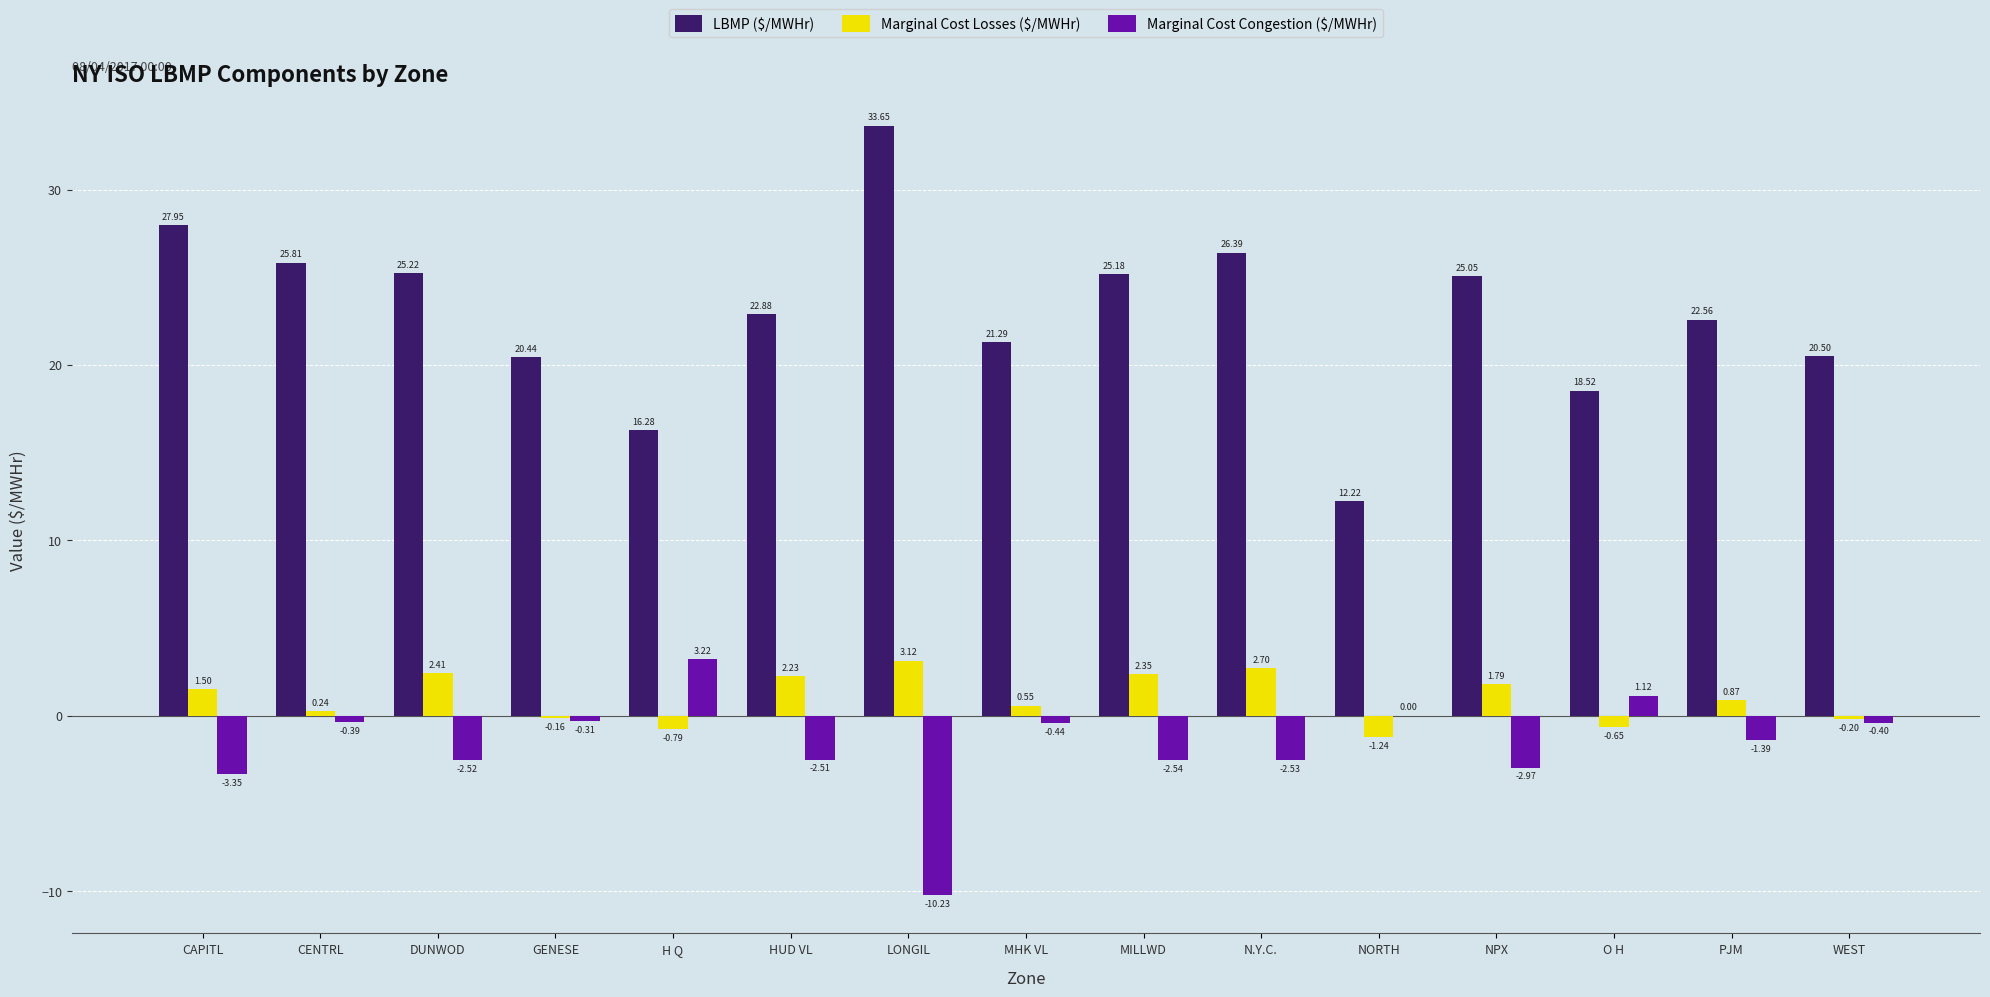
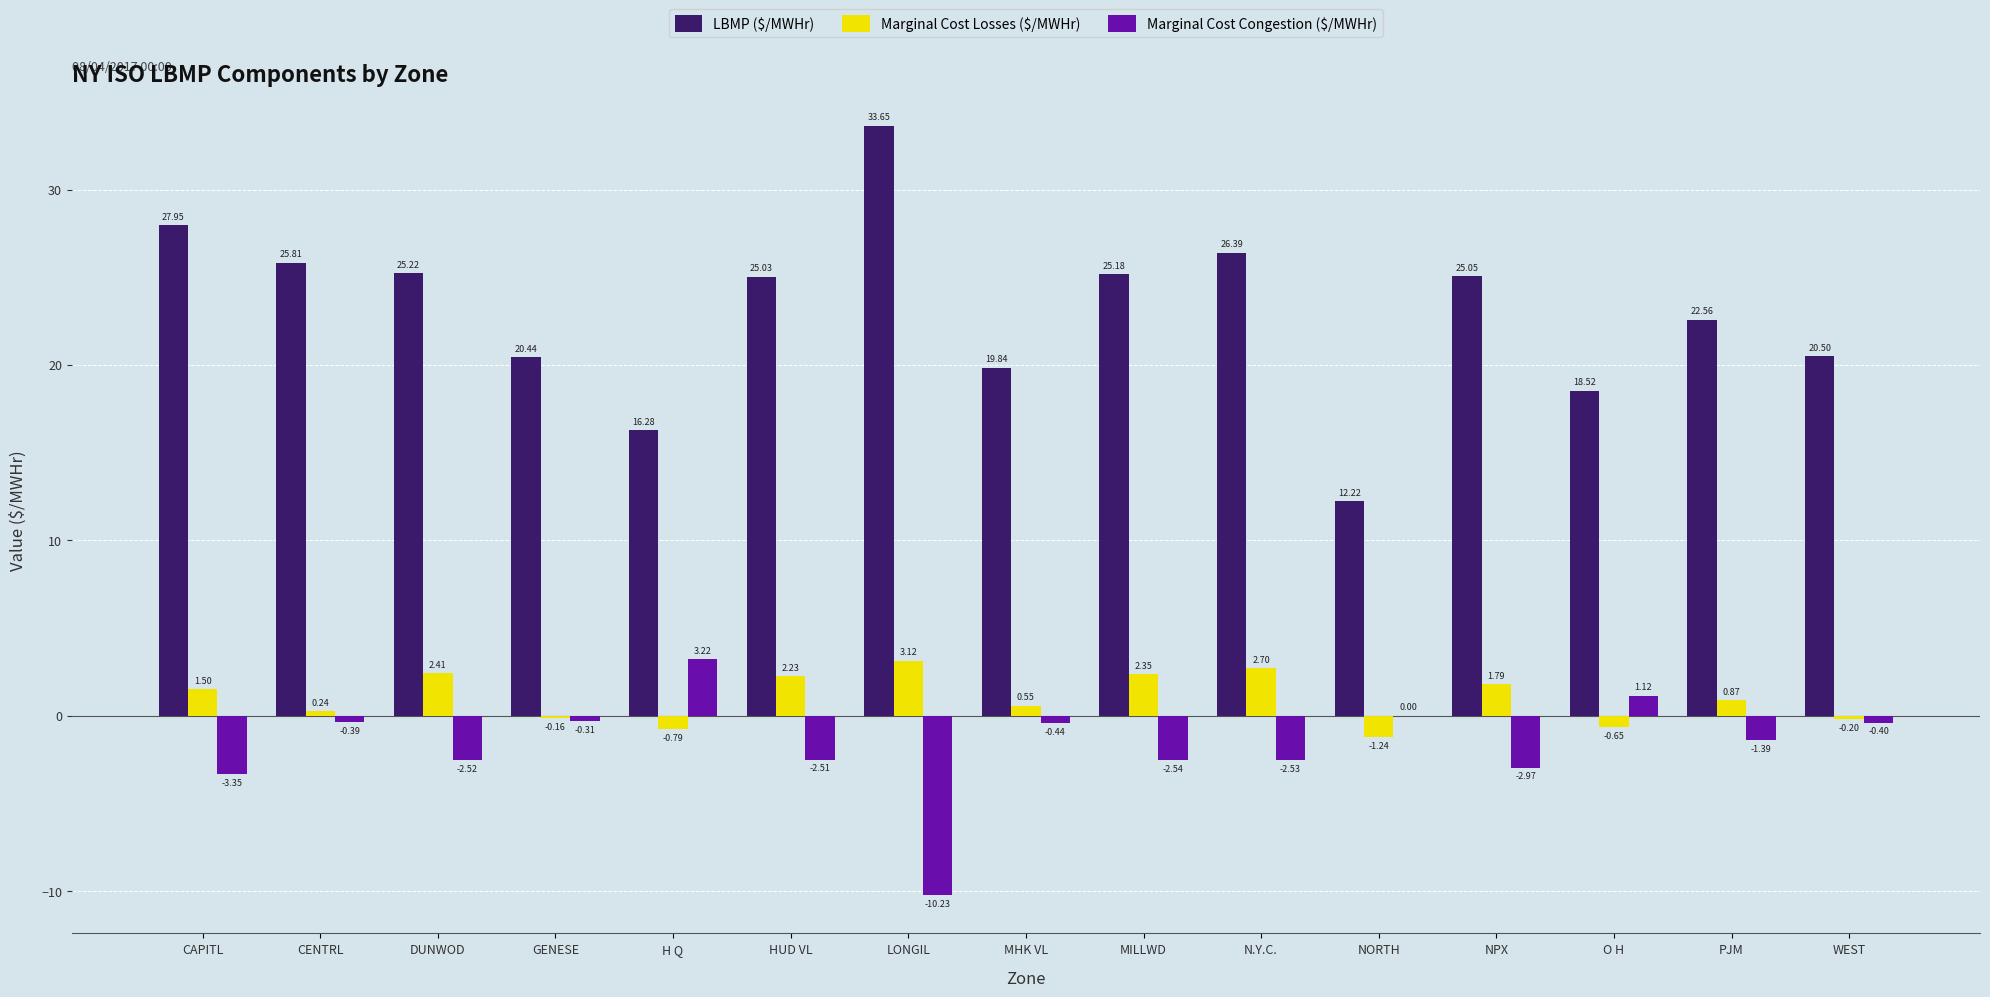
LBMP ($/MWHr), HUD VL: 22.88 -> 25.03
LBMP ($/MWHr), MHK VL: 21.29 -> 19.84
